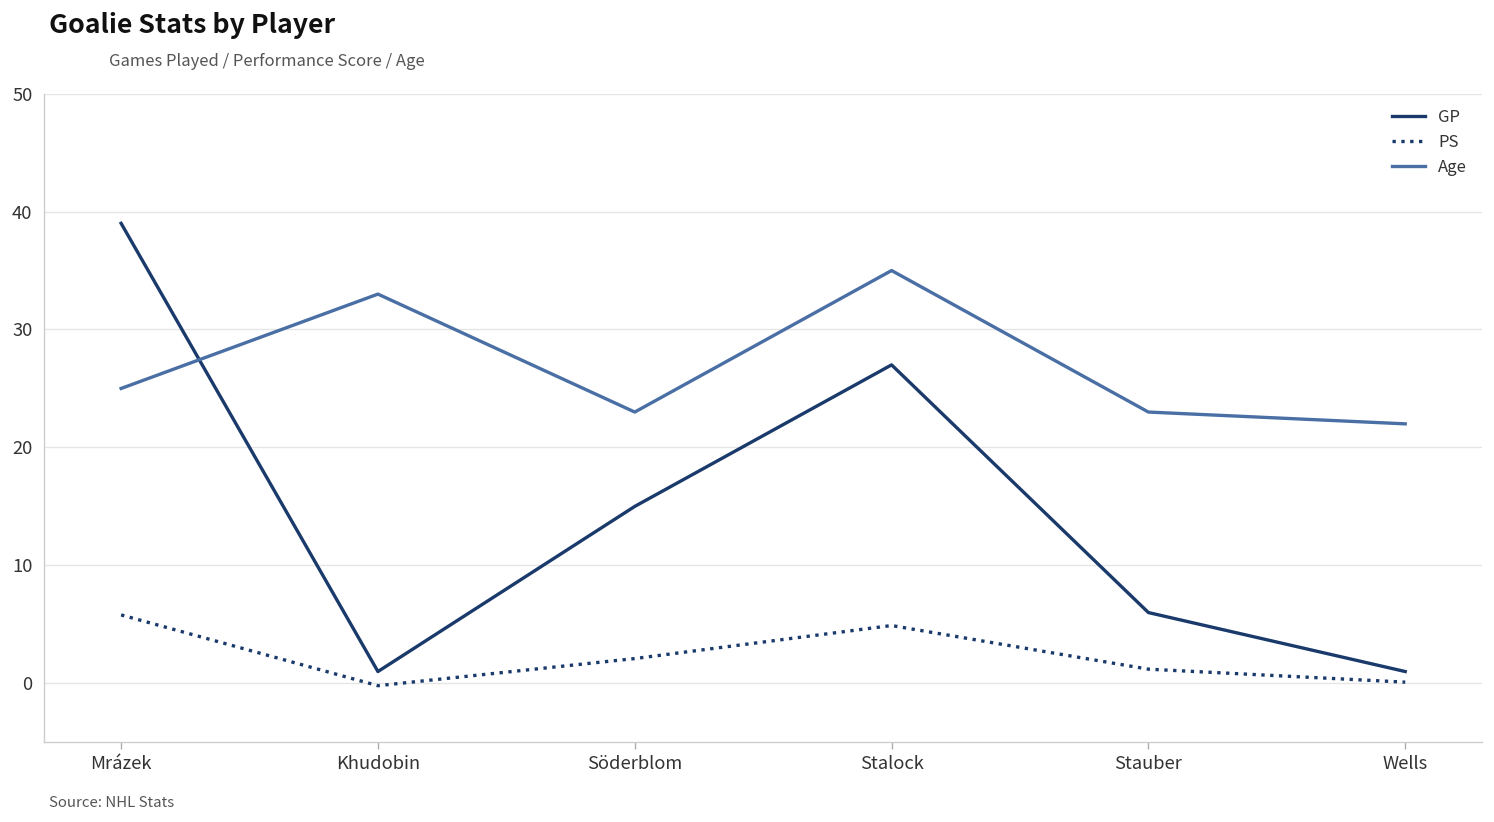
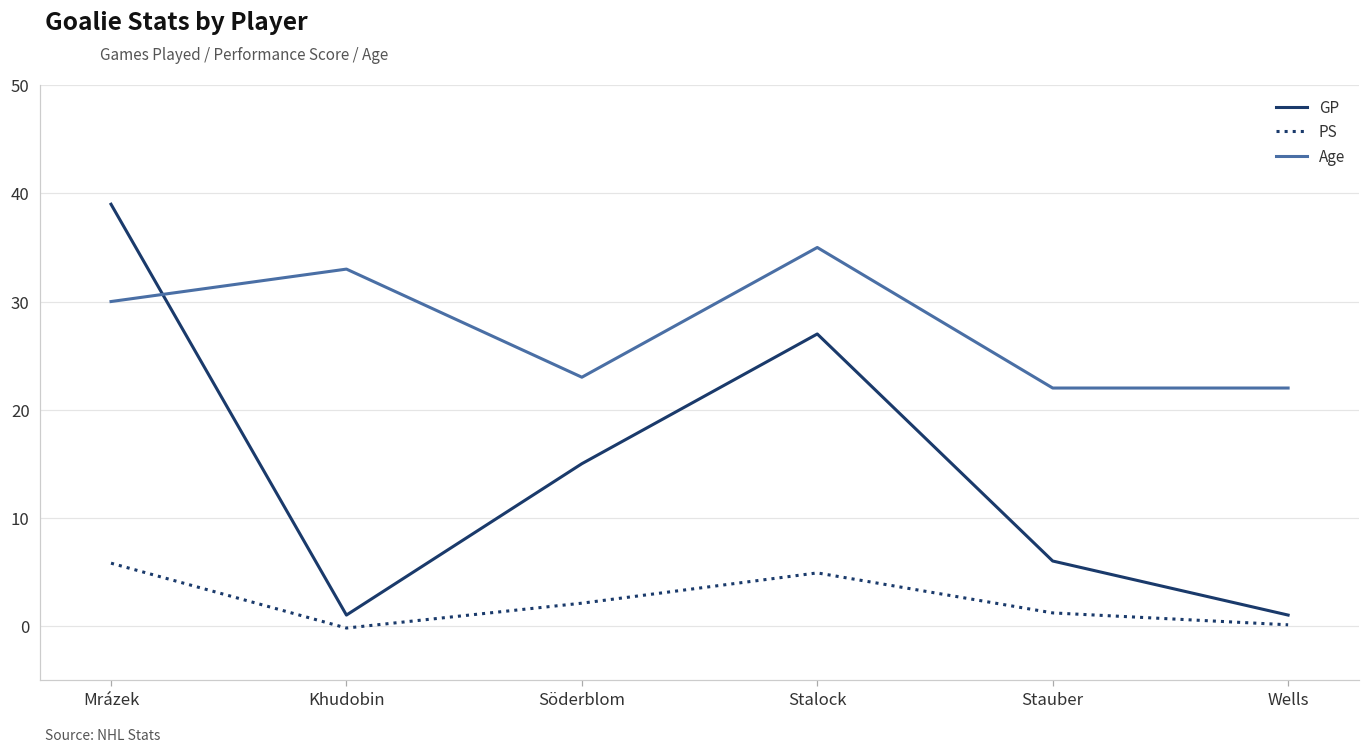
Age, Mrázek: 25 -> 30
Age, Stauber: 23 -> 22
